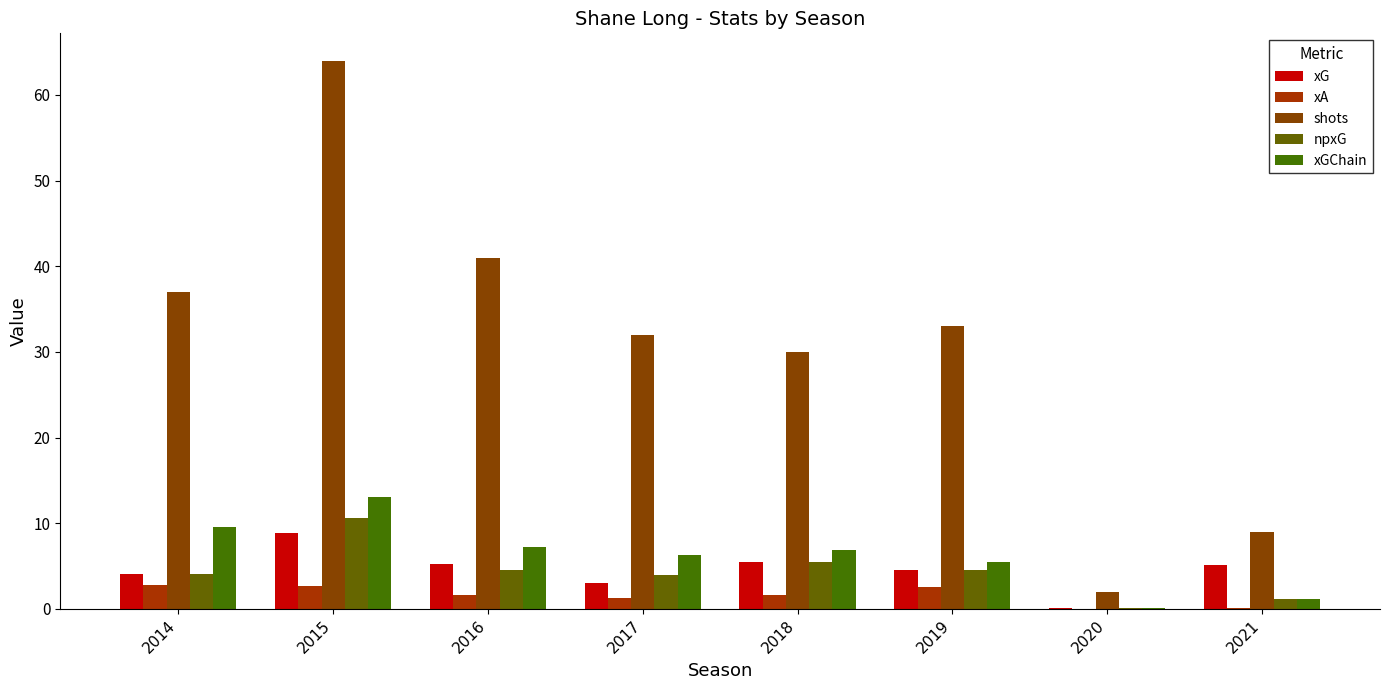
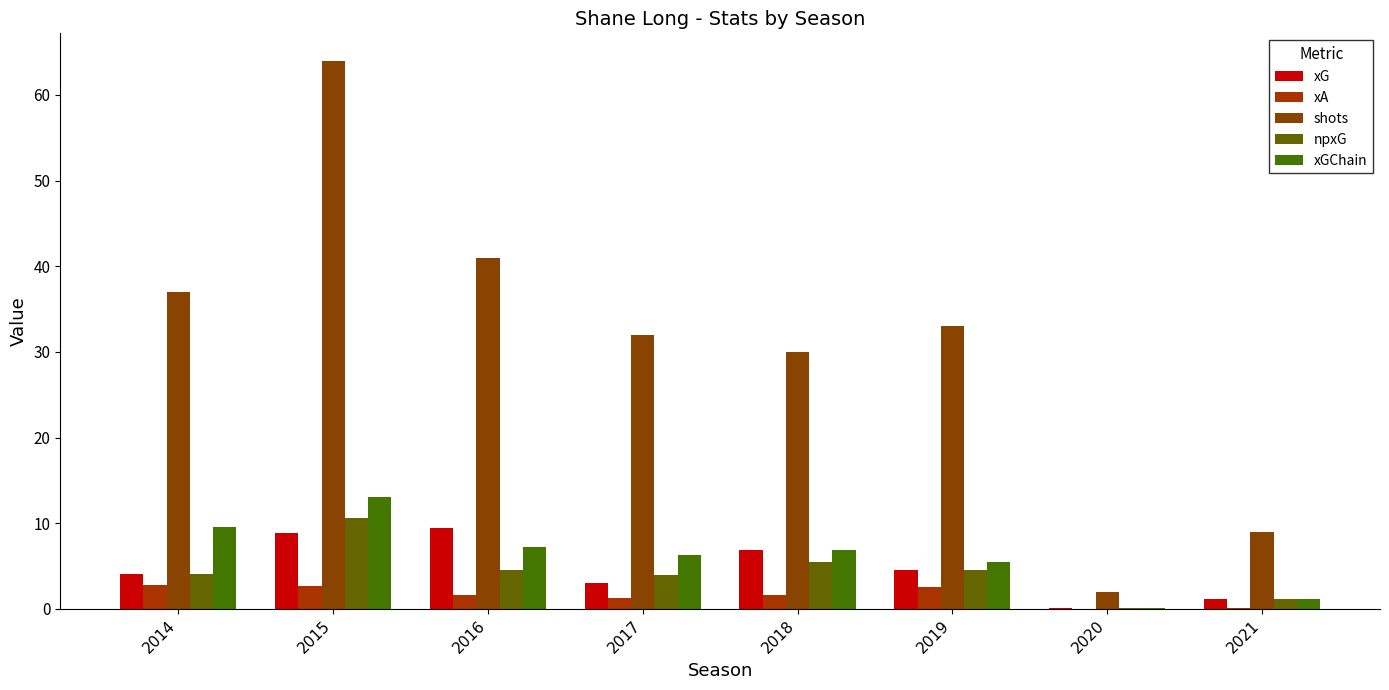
xG, 2016: 5 -> 9
xG, 2018: 5 -> 7
xG, 2021: 5 -> 1
